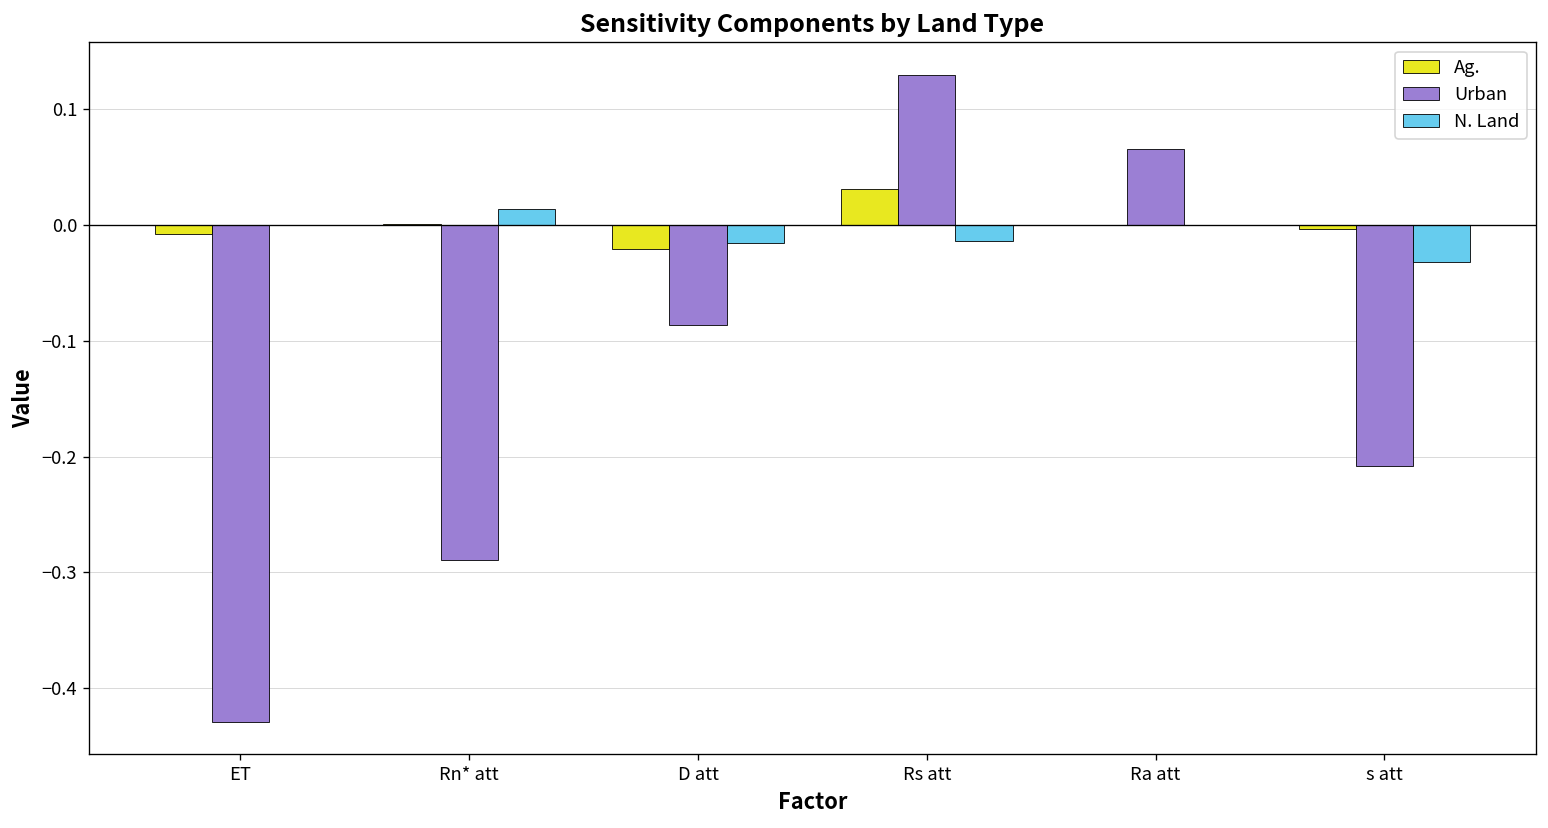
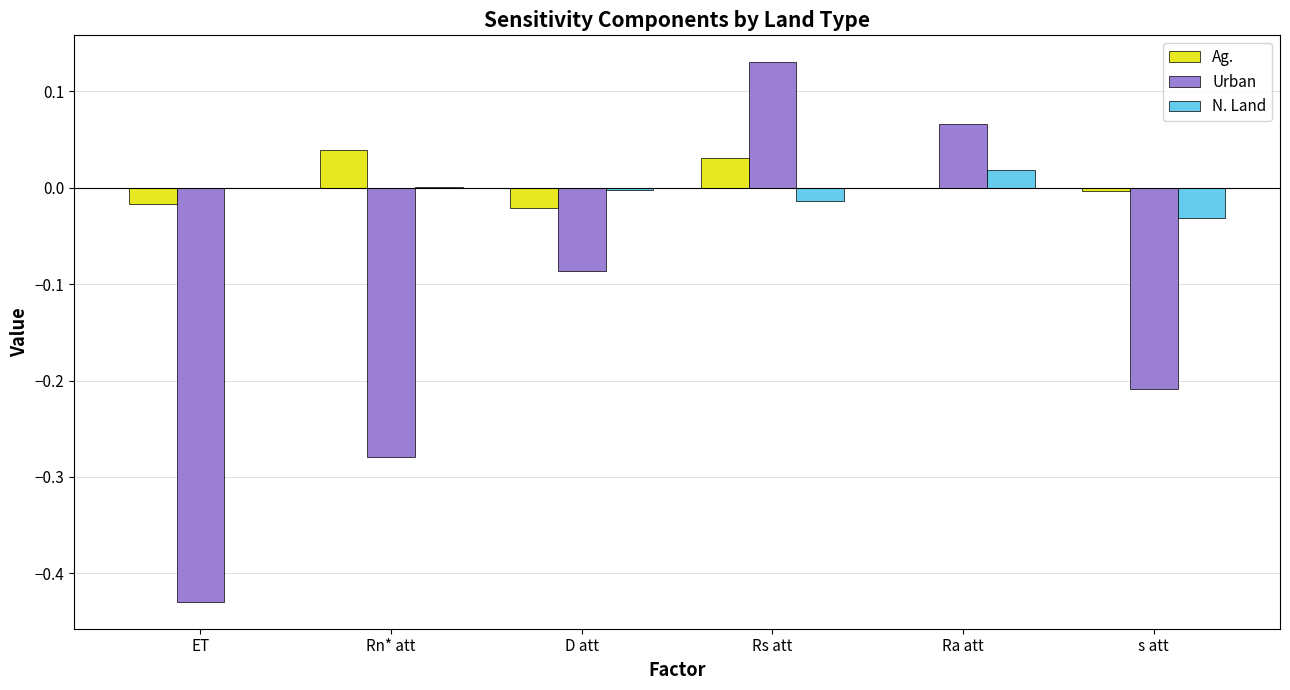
Ag., ET: -0.01 -> -0.02
Ag., Rn* att: 0.00 -> 0.04
Urban, Rn* att: -0.29 -> -0.28
N. Land, Rn* att: 0.01 -> 0.00
N. Land, D att: -0.02 -> 0.00
N. Land, Ra att: 0.00 -> 0.02
